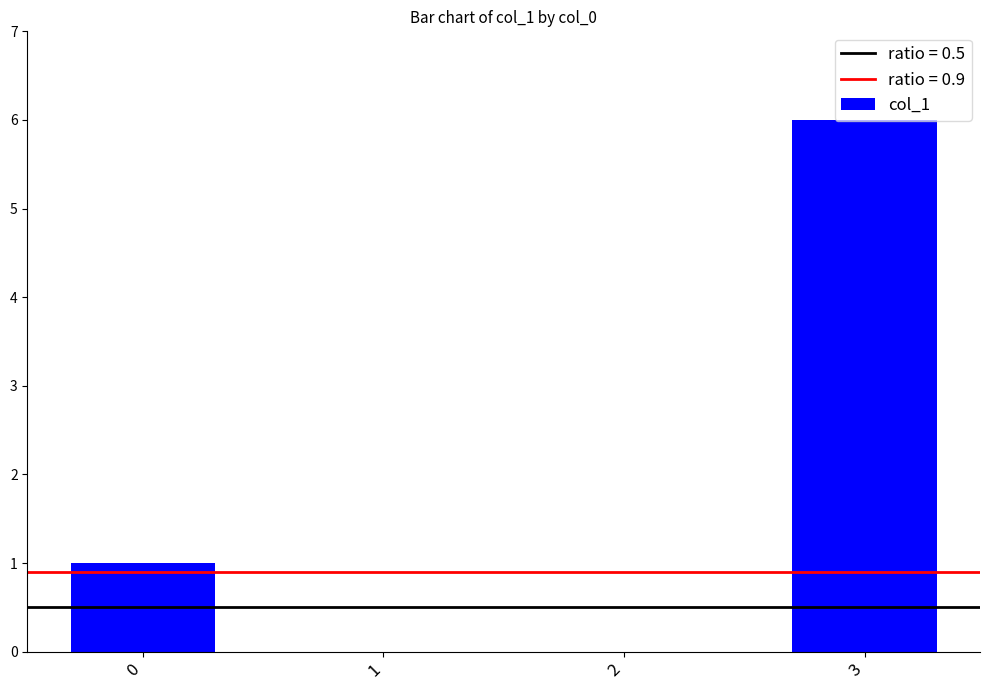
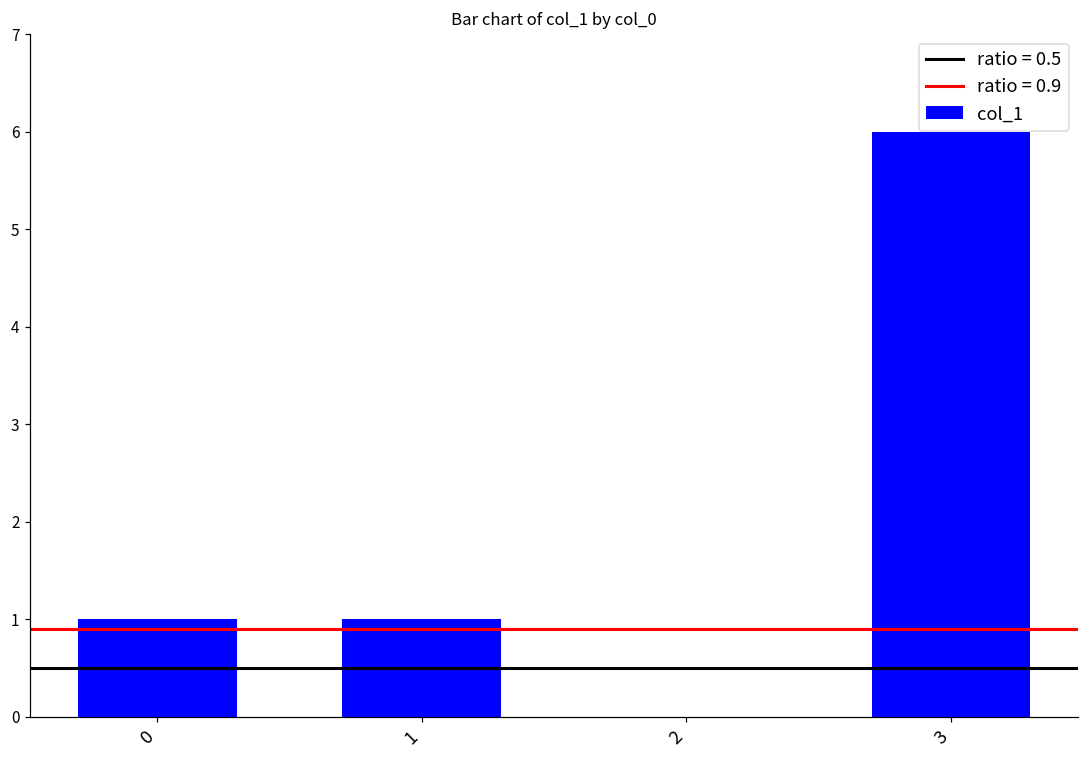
1: 0 -> 1
